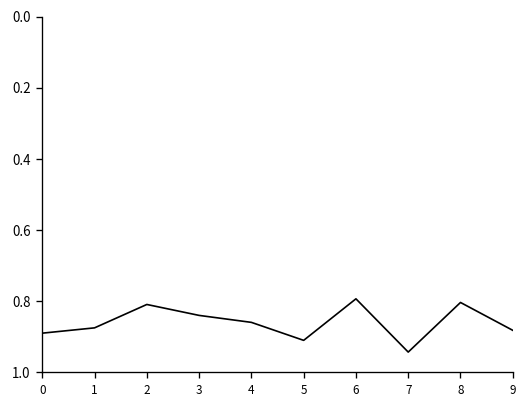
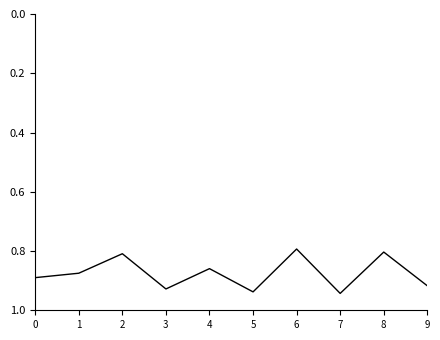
3: 0.84 -> 0.93
5: 0.91 -> 0.94
9: 0.88 -> 0.92
